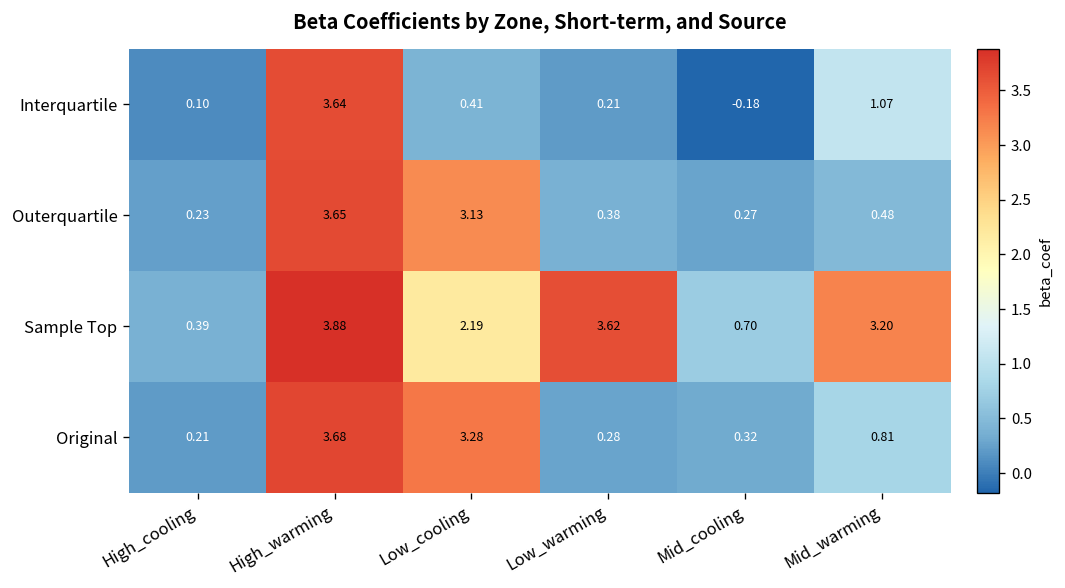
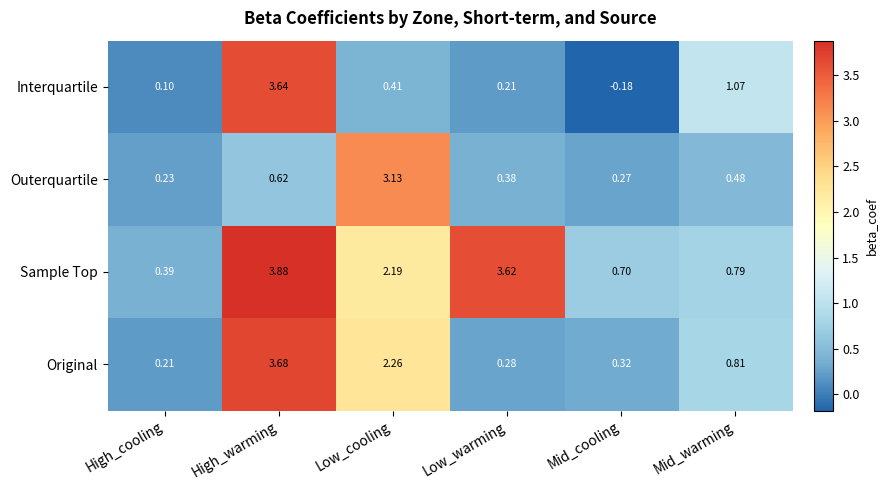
Outerquartile, High_warming: 3.65 -> 0.62
Sample Top, Mid_warming: 3.20 -> 0.79
Original, Low_cooling: 3.28 -> 2.26
